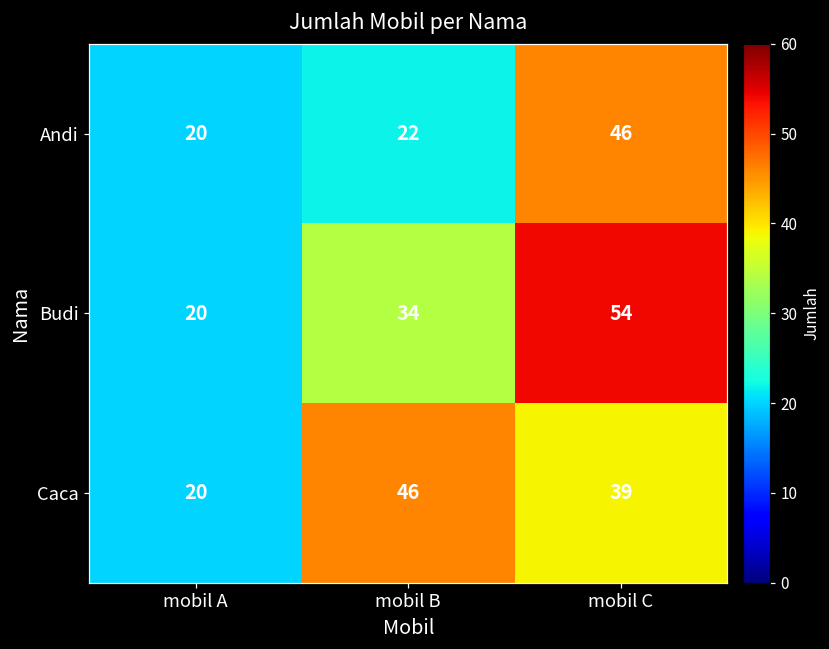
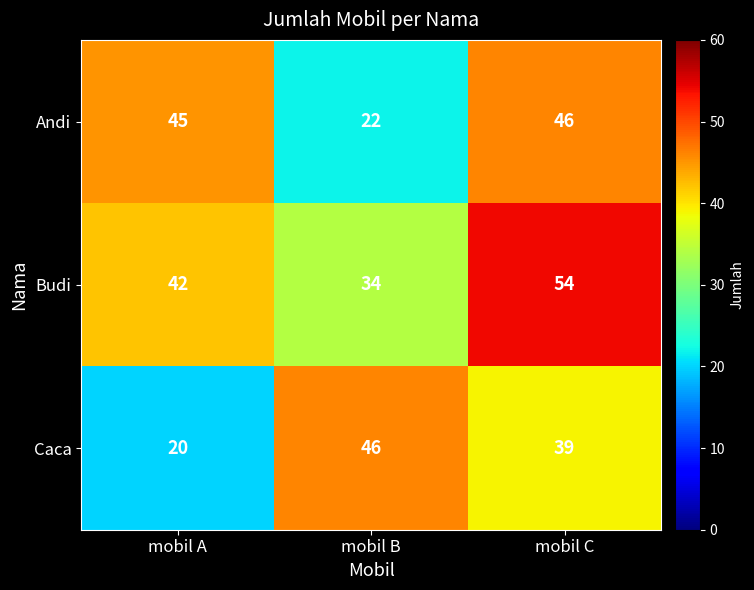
Andi, mobil A: 20 -> 45
Budi, mobil A: 20 -> 42
